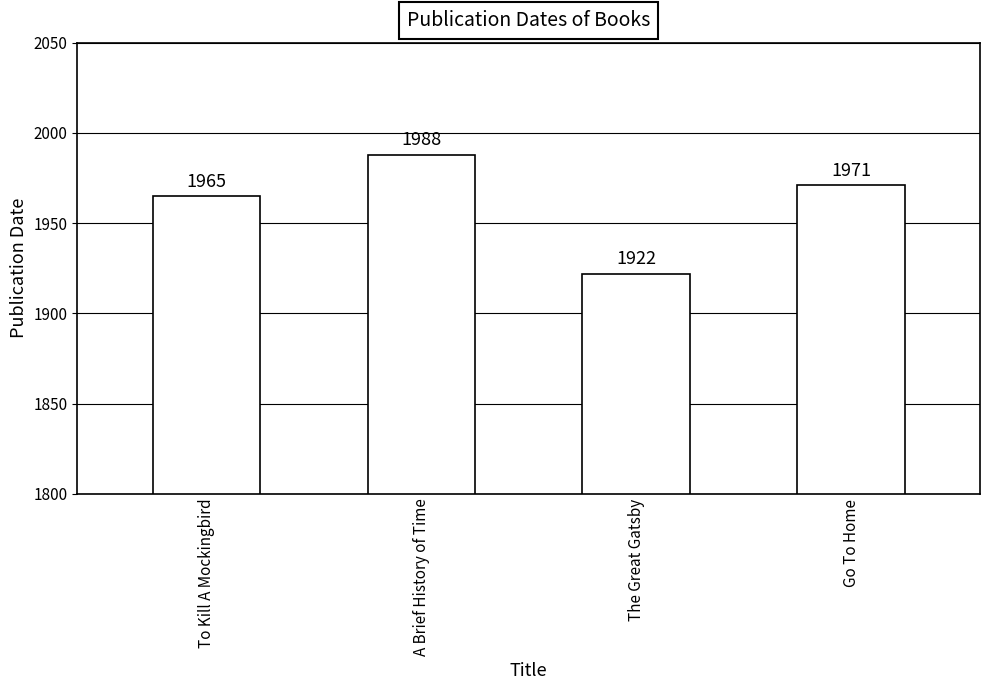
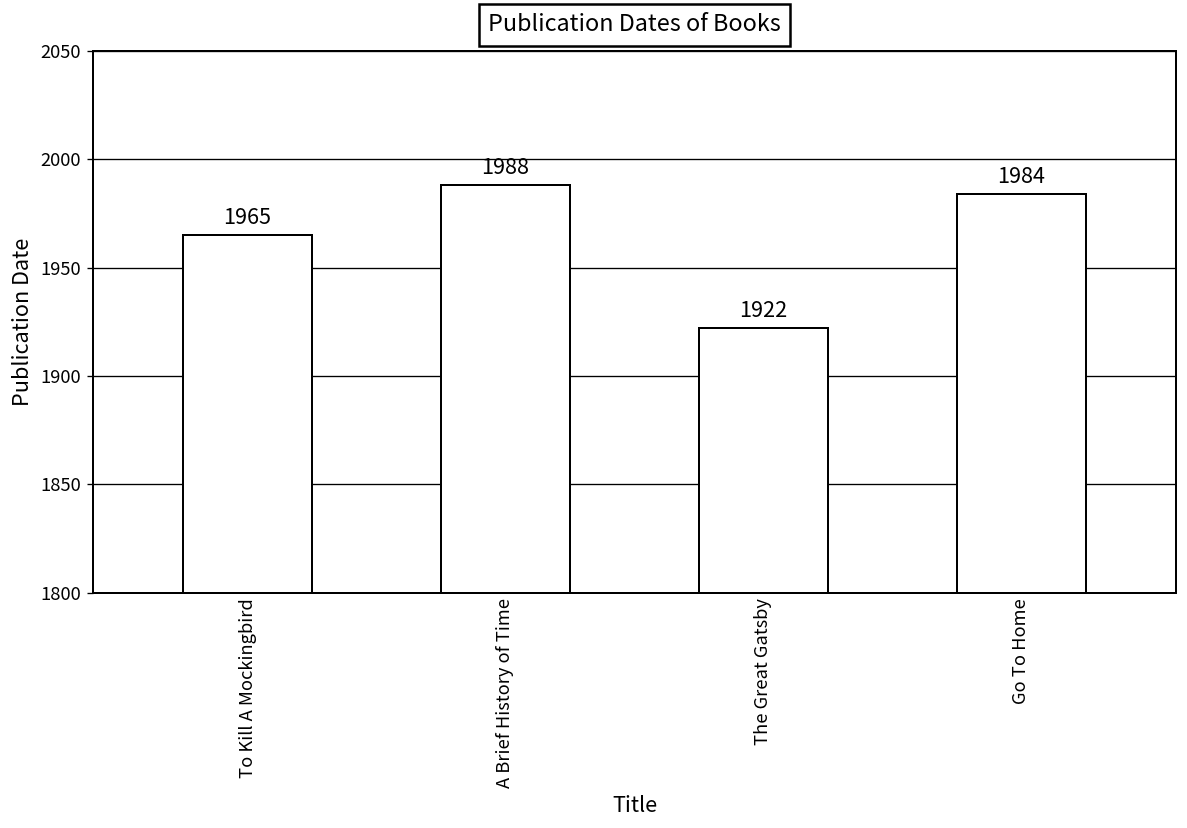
Go To Home: 1971 -> 1984
